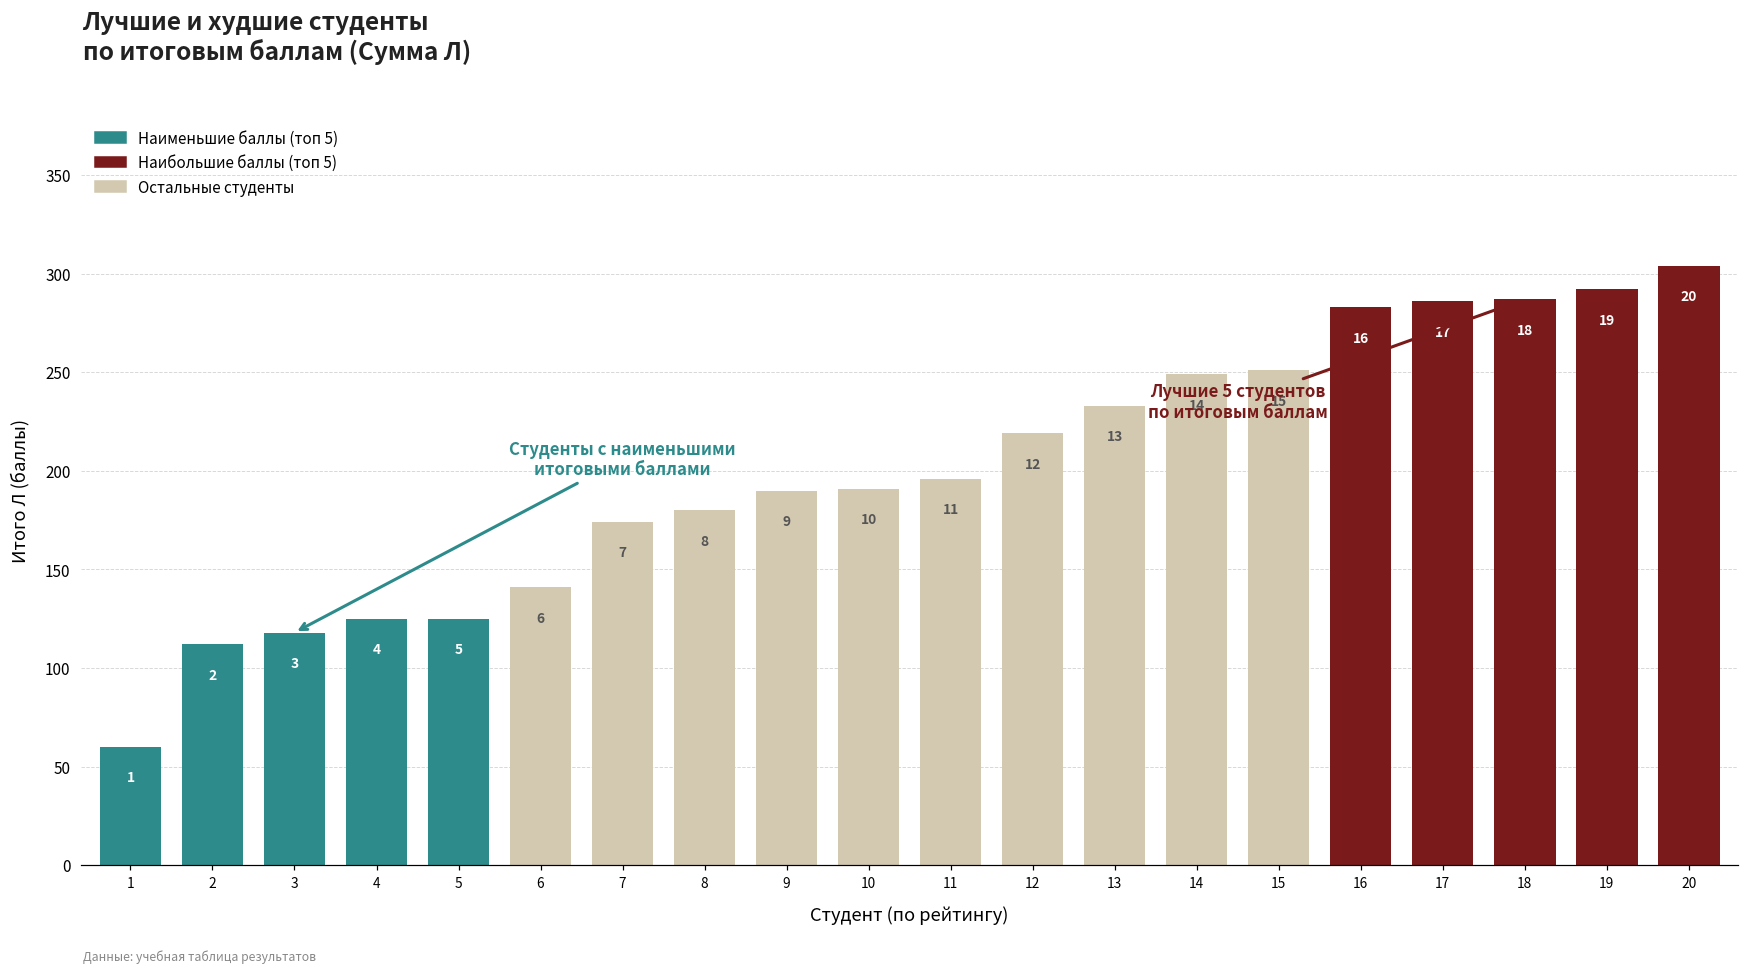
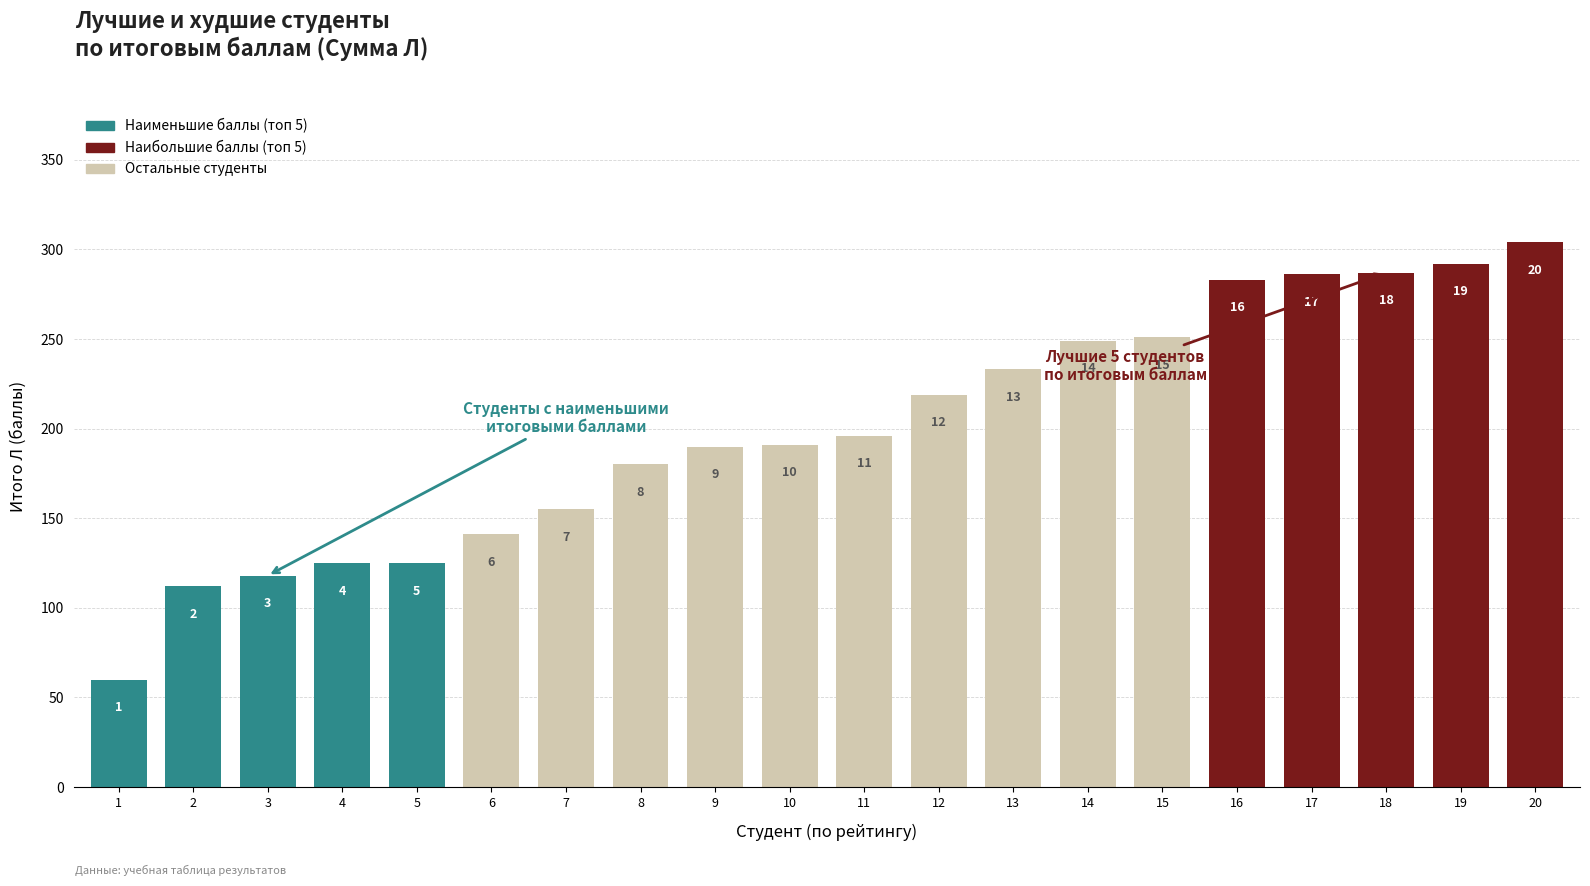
7: 174 -> 155
